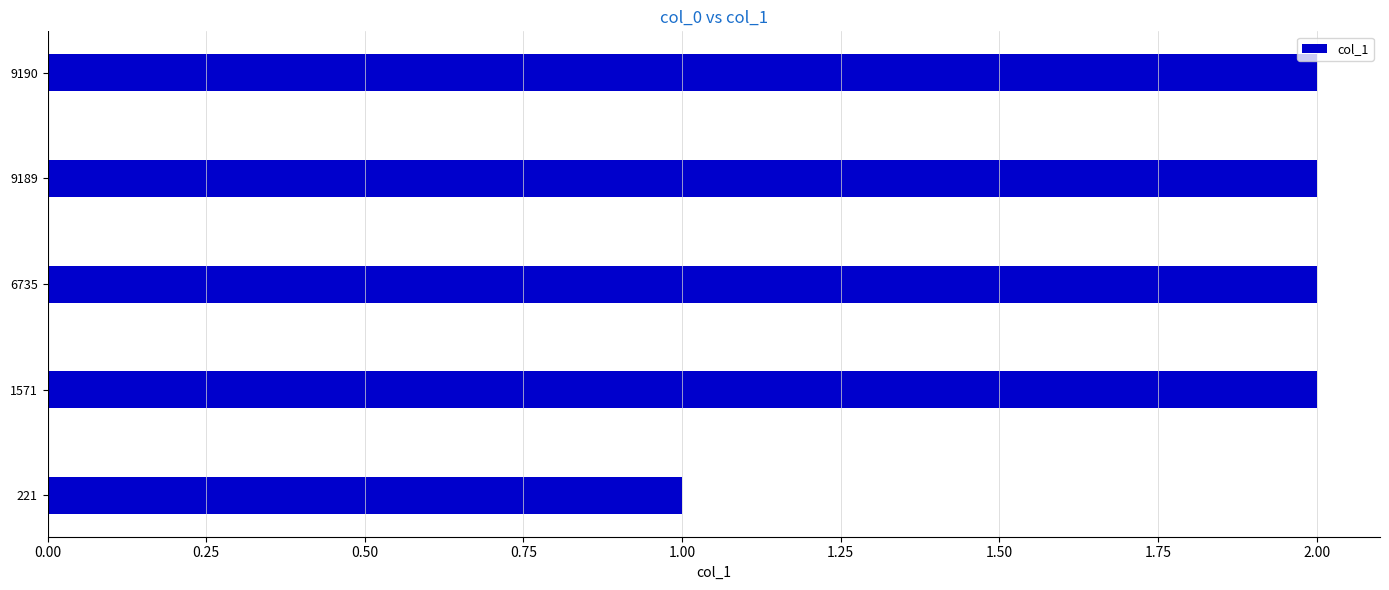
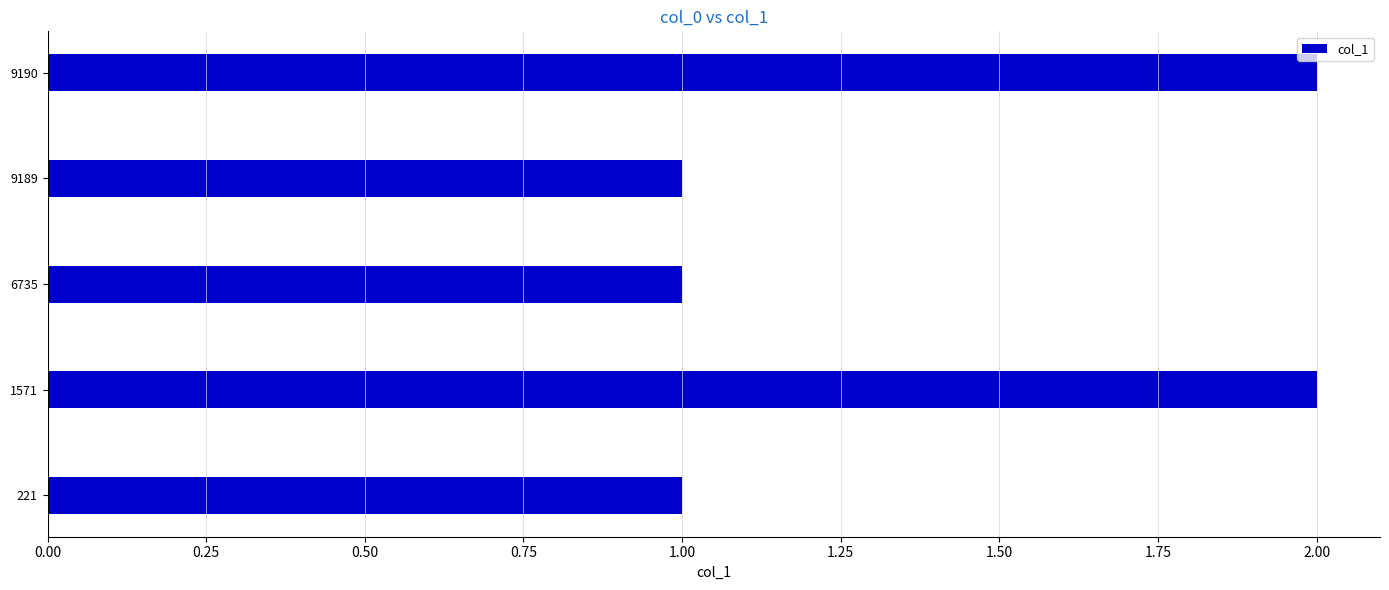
9189: 2 -> 1
6735: 2 -> 1
